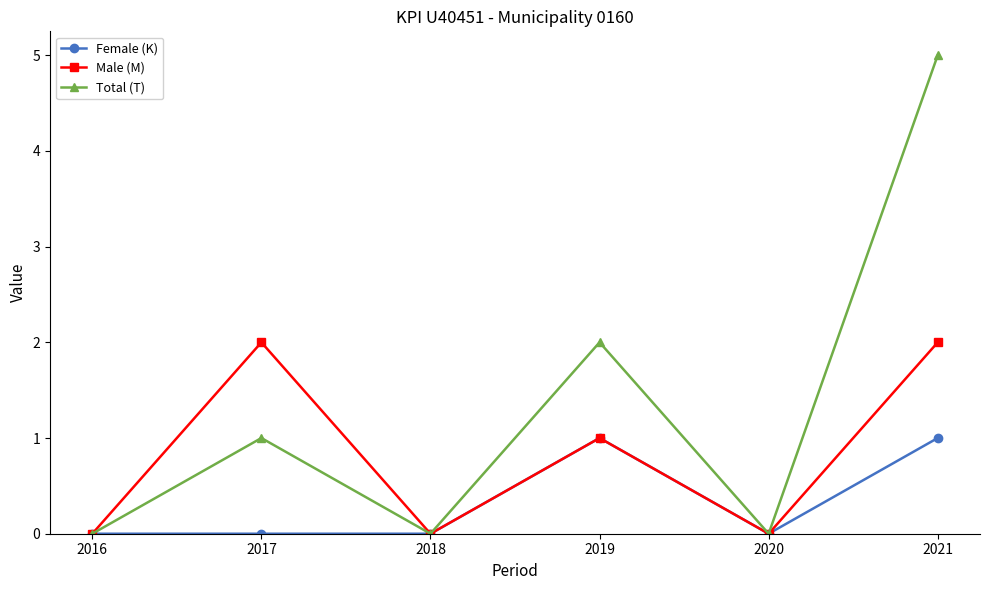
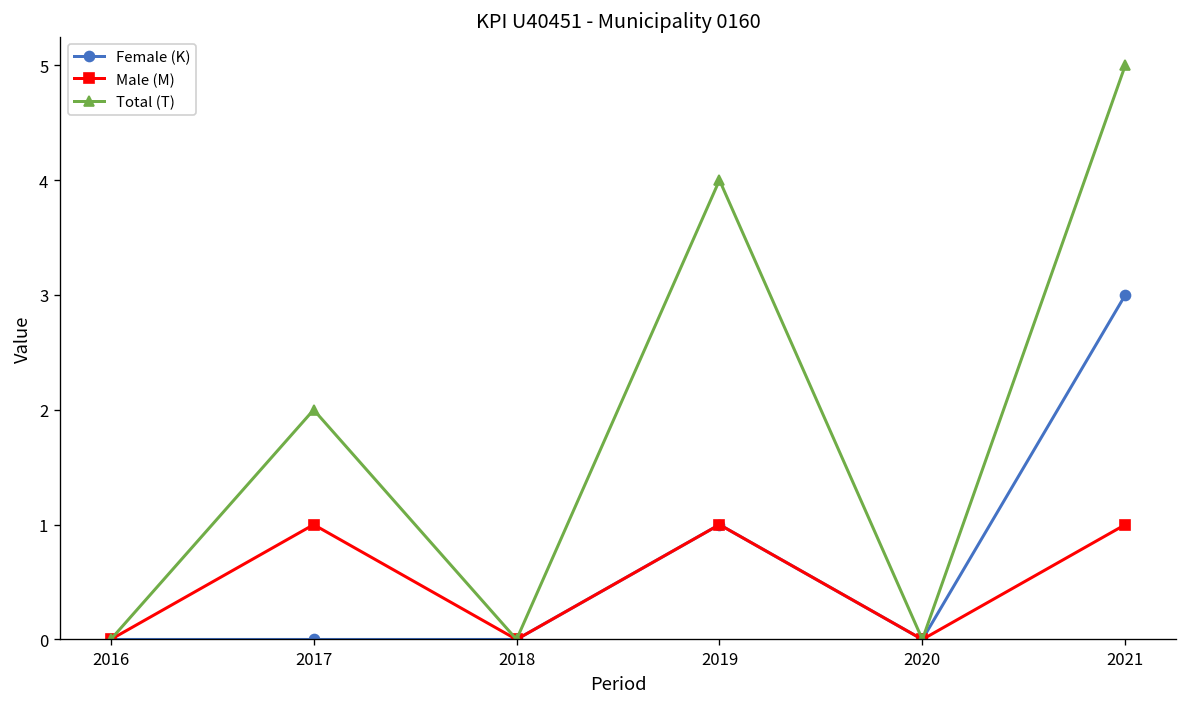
Male (M), 2017: 2 -> 1
Total (T), 2017: 1 -> 2
Total (T), 2019: 2 -> 4
Female (K), 2021: 1 -> 3
Male (M), 2021: 2 -> 1
